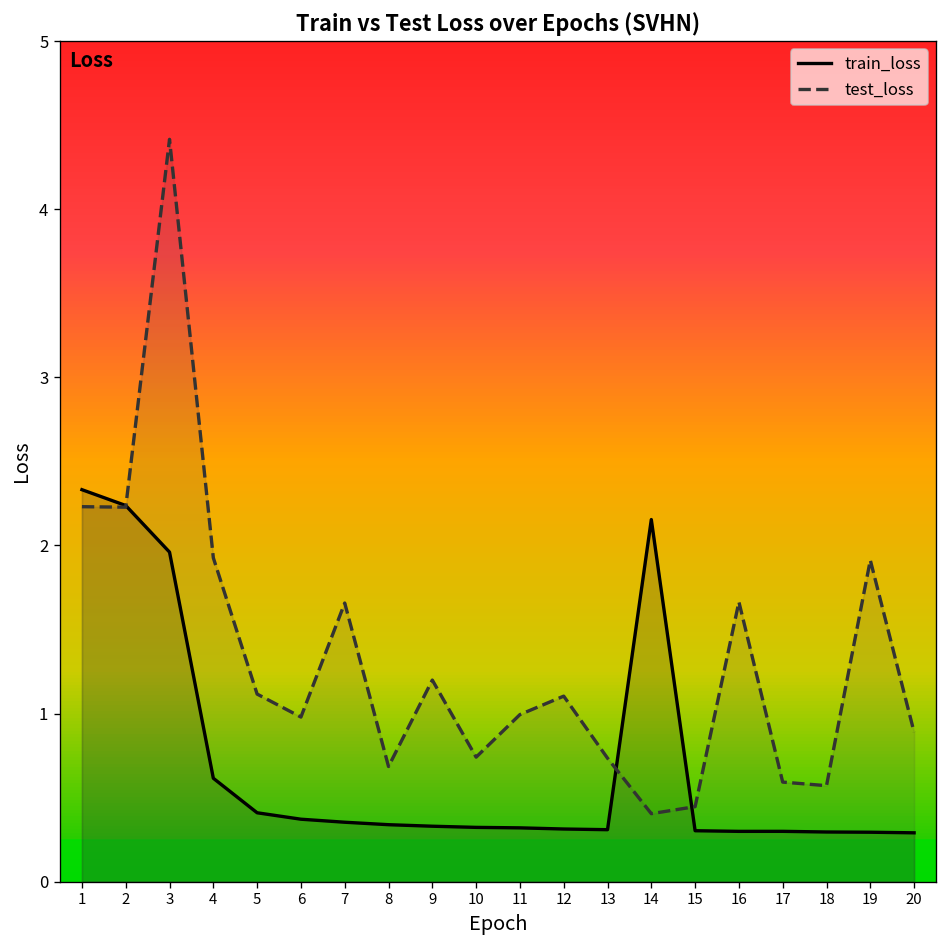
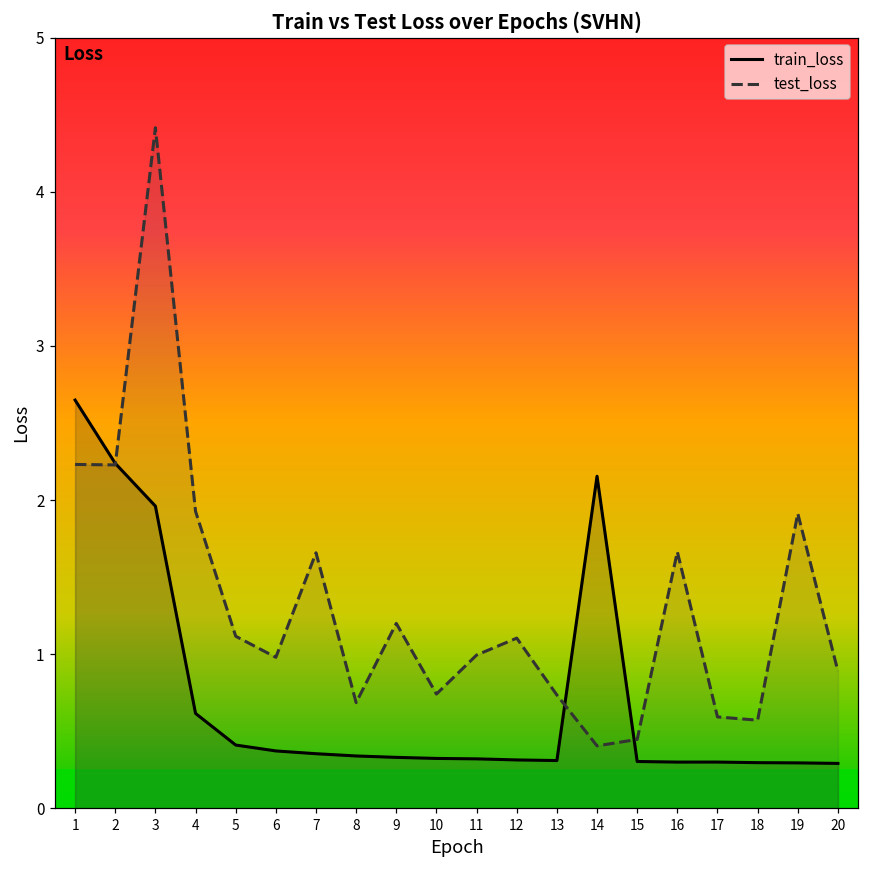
train_loss, 1: 2.33 -> 2.65
